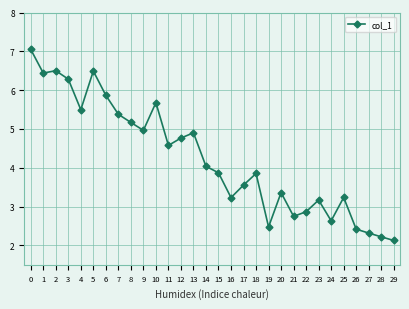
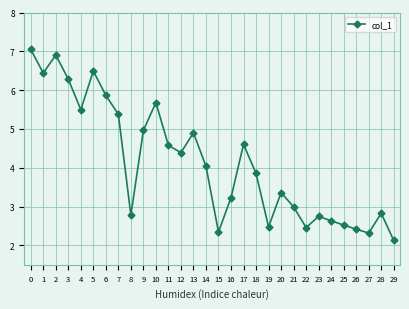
2: 6.5 -> 6.9
8: 5.2 -> 2.8
12: 4.8 -> 4.4
15: 3.9 -> 2.3
17: 3.6 -> 4.6
21: 2.7 -> 3.0
22: 2.9 -> 2.5
23: 3.2 -> 2.7
25: 3.2 -> 2.5
28: 2.2 -> 2.8
